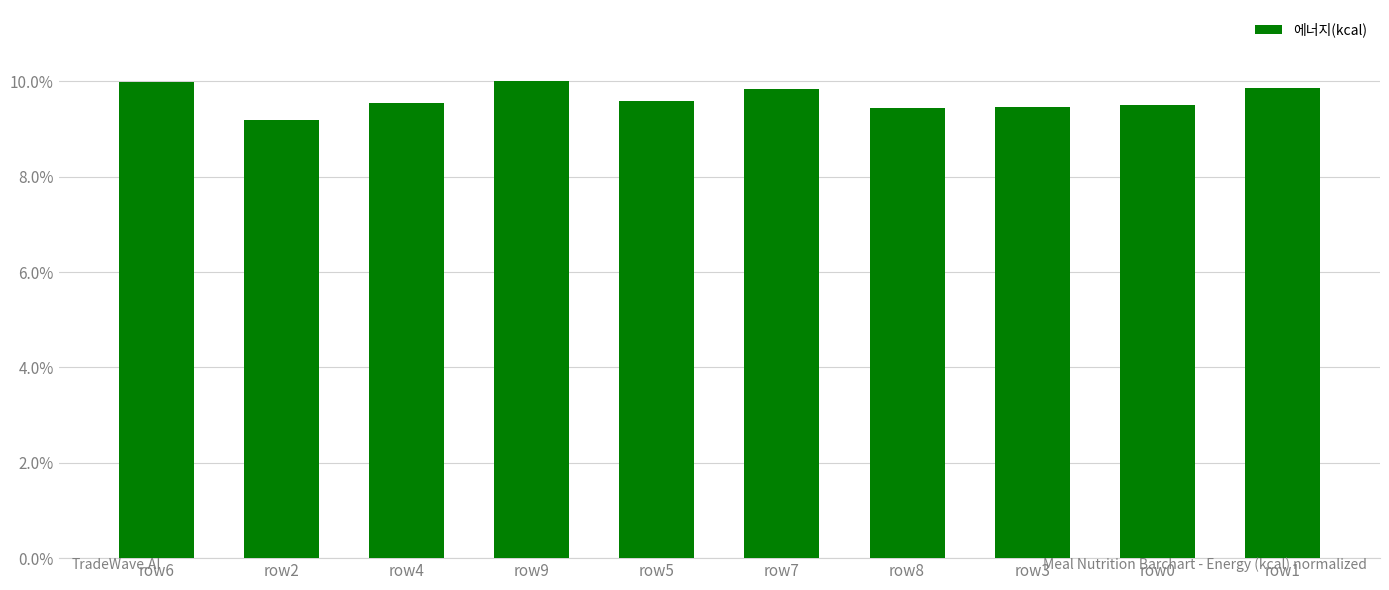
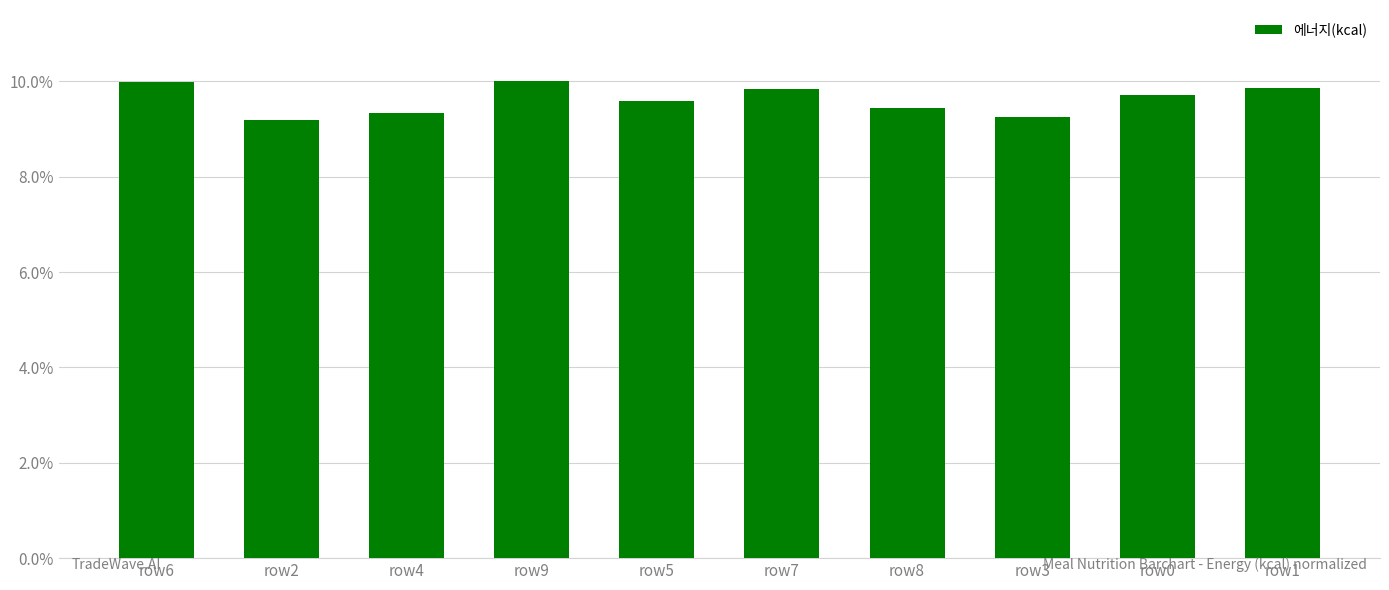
row4: 9.6% -> 9.3%
row3: 9.5% -> 9.3%
row0: 9.5% -> 9.7%
